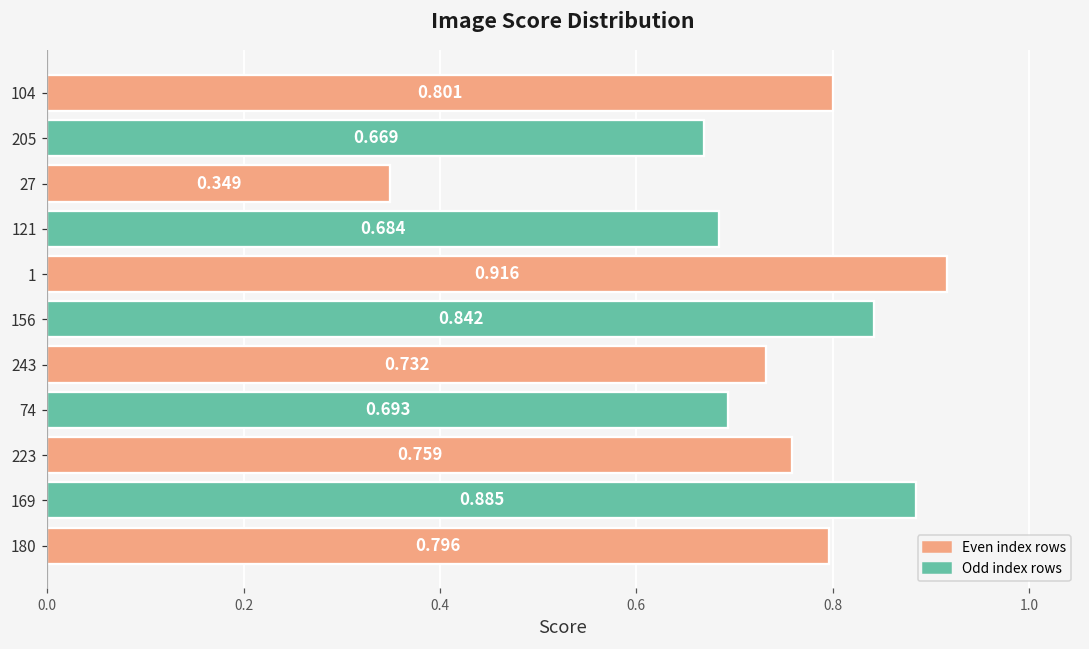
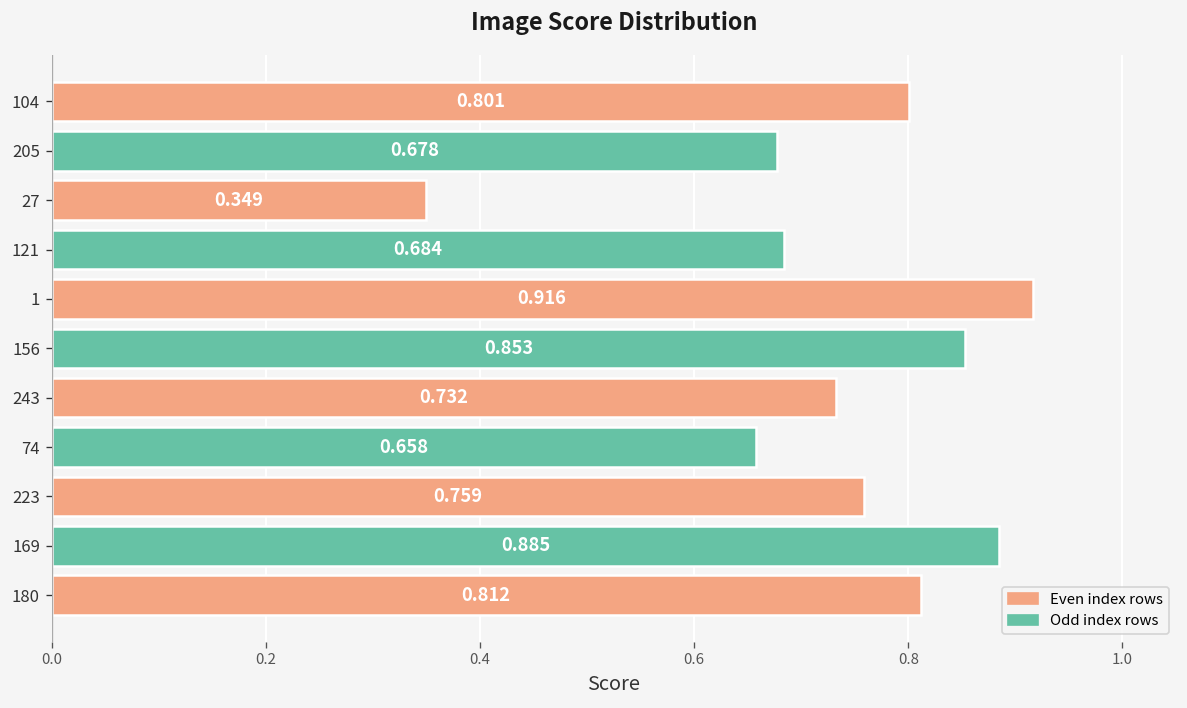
205: 0.669 -> 0.678
156: 0.842 -> 0.853
74: 0.693 -> 0.658
180: 0.796 -> 0.812
